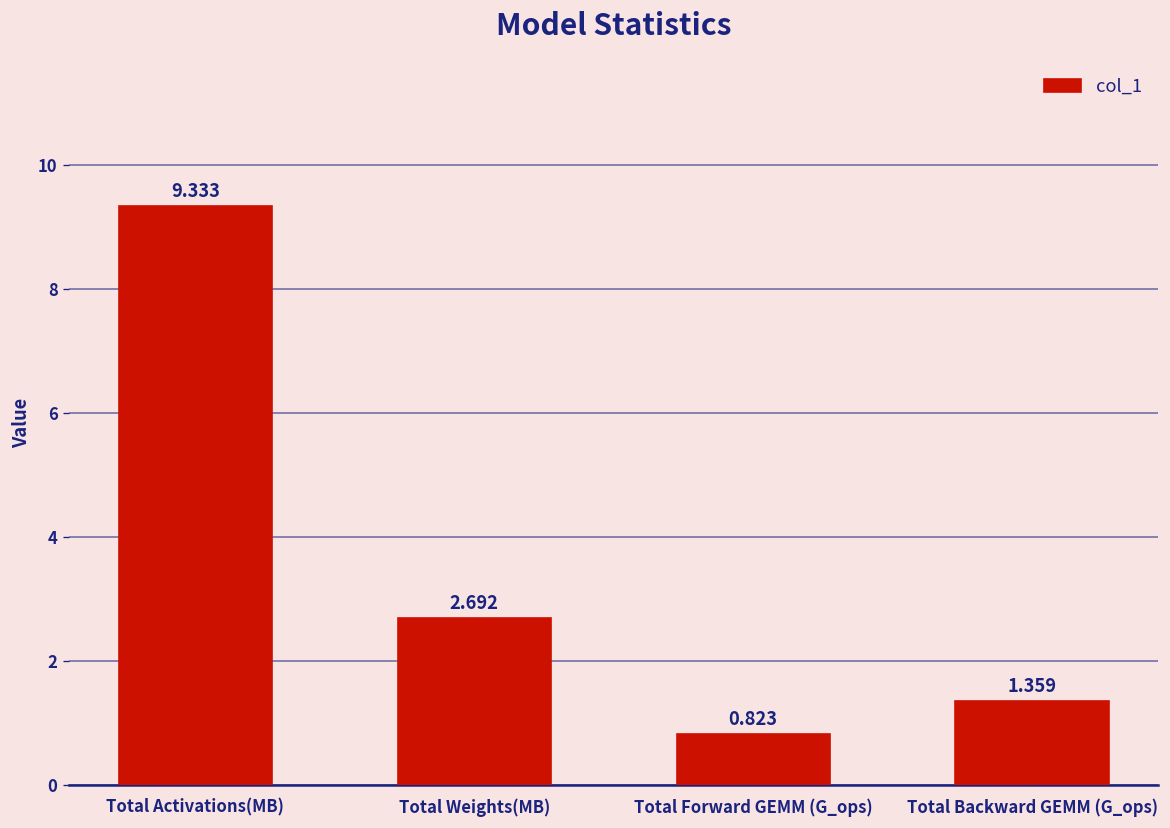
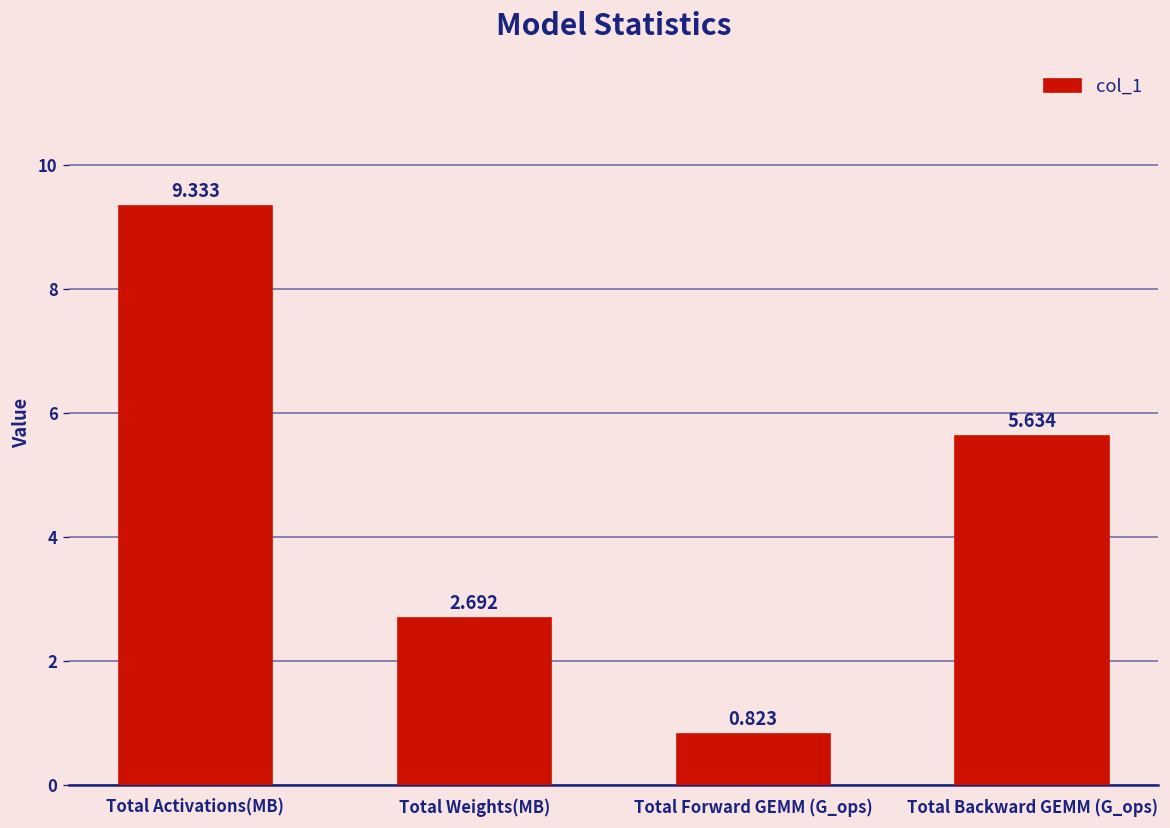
Total Backward GEMM (G_ops): 1.359 -> 5.634
